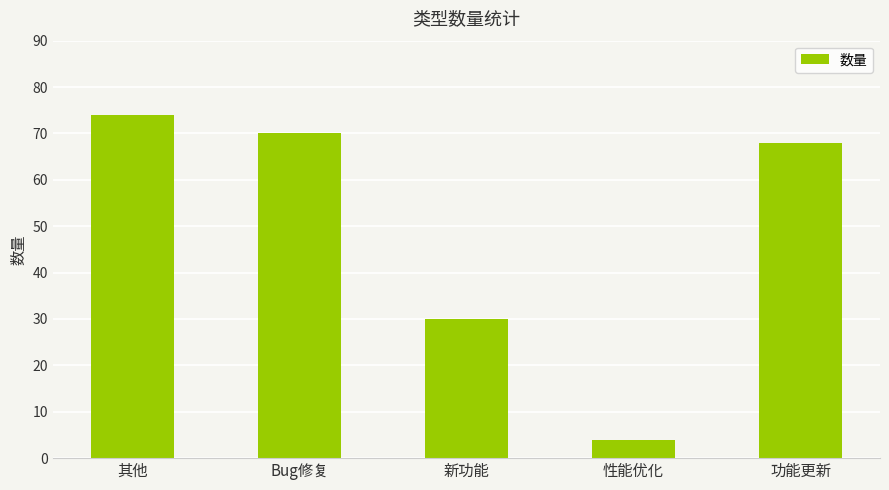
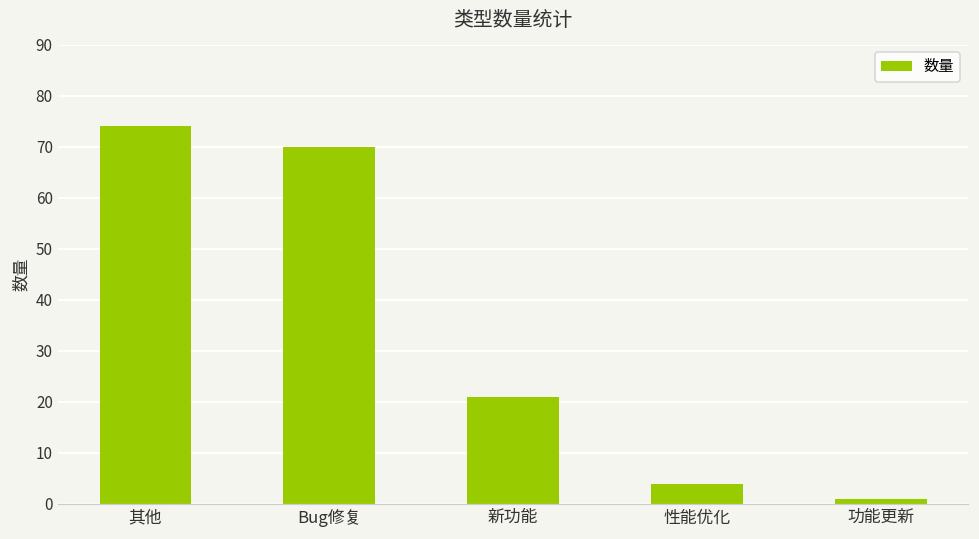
新功能: 30 -> 21
功能更新: 68 -> 1
